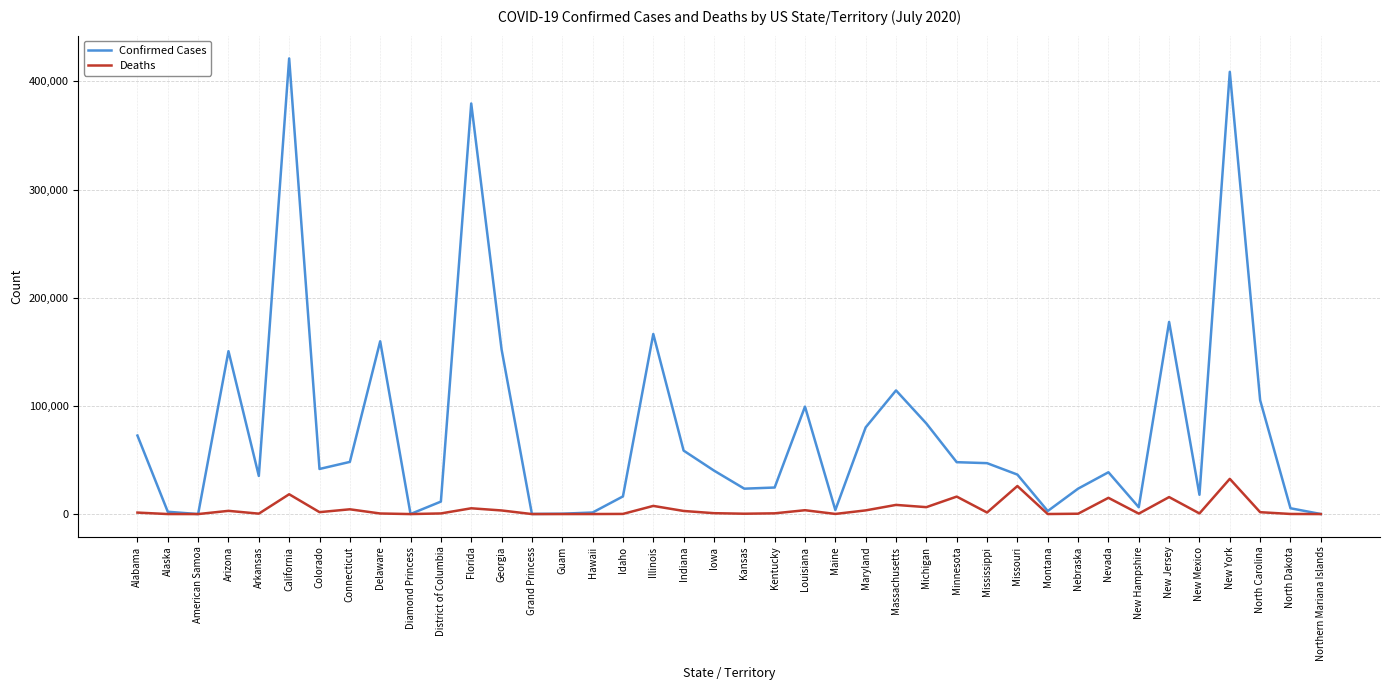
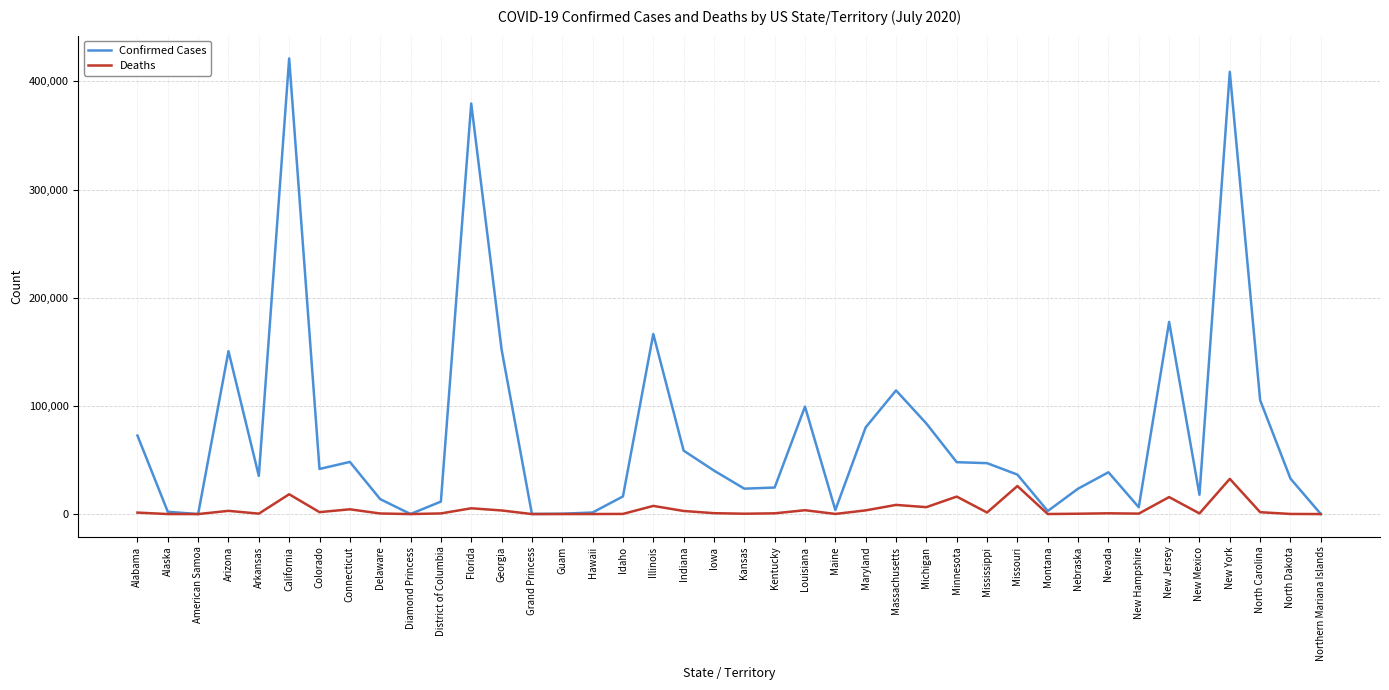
Confirmed Cases, Delaware: 160,000 -> 14,000
Deaths, Nevada: 15,000 -> 1,000
Confirmed Cases, North Dakota: 5,000 -> 33,000
